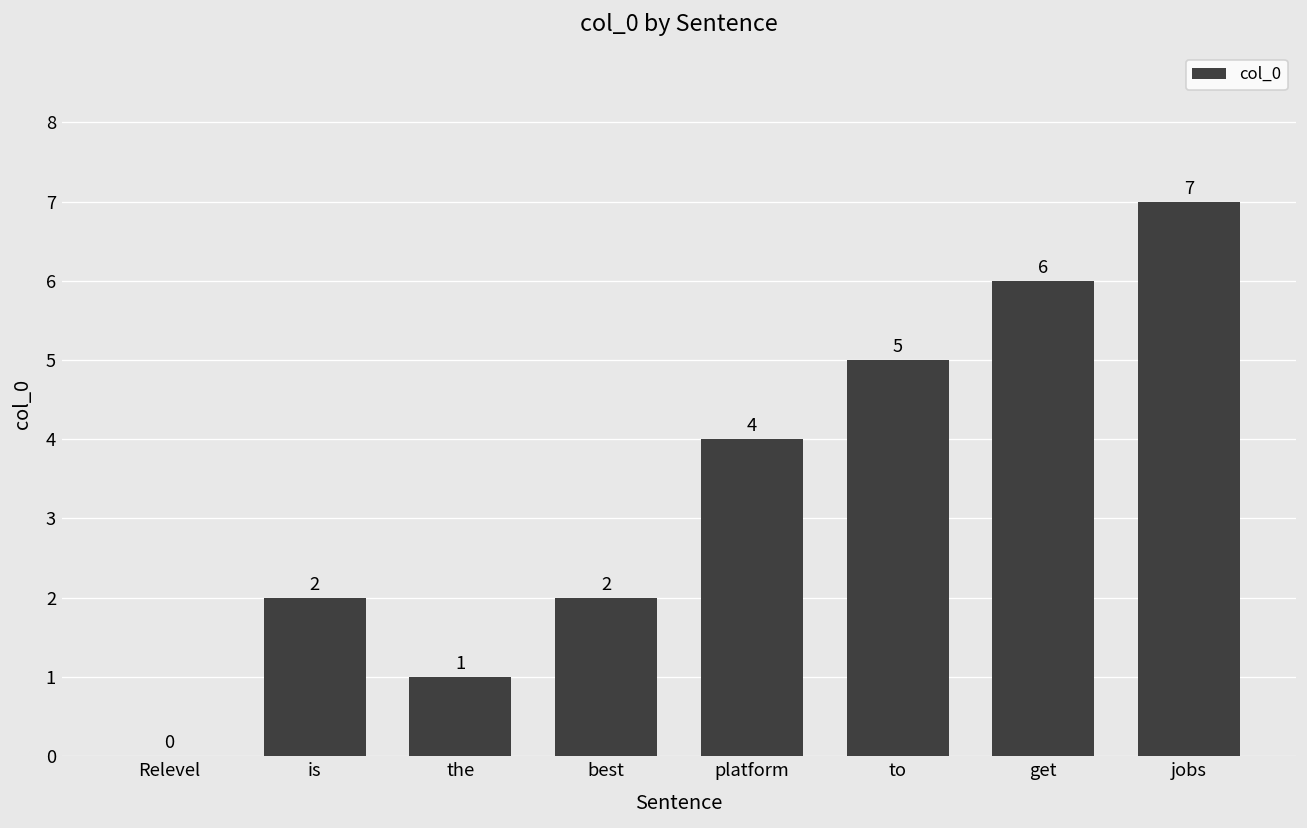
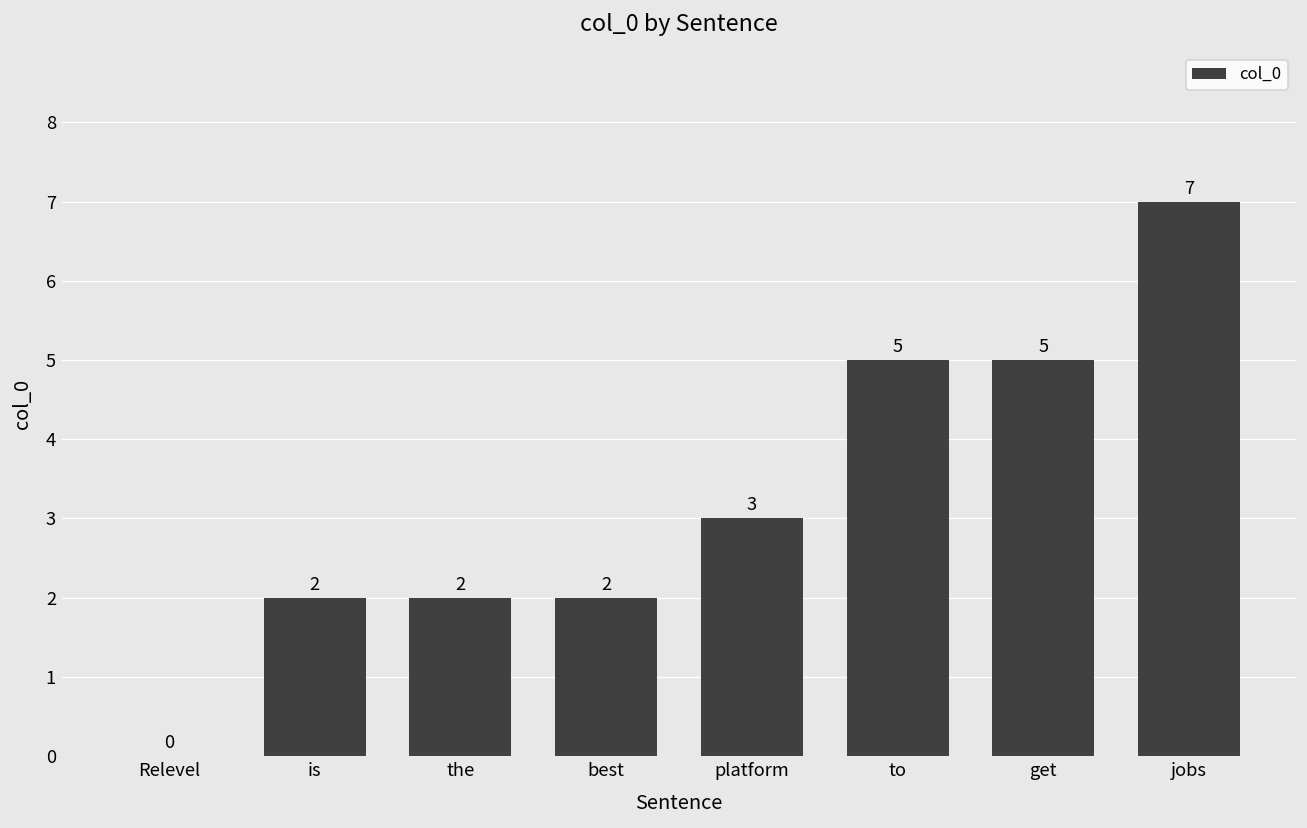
the: 1 -> 2
platform: 4 -> 3
get: 6 -> 5
